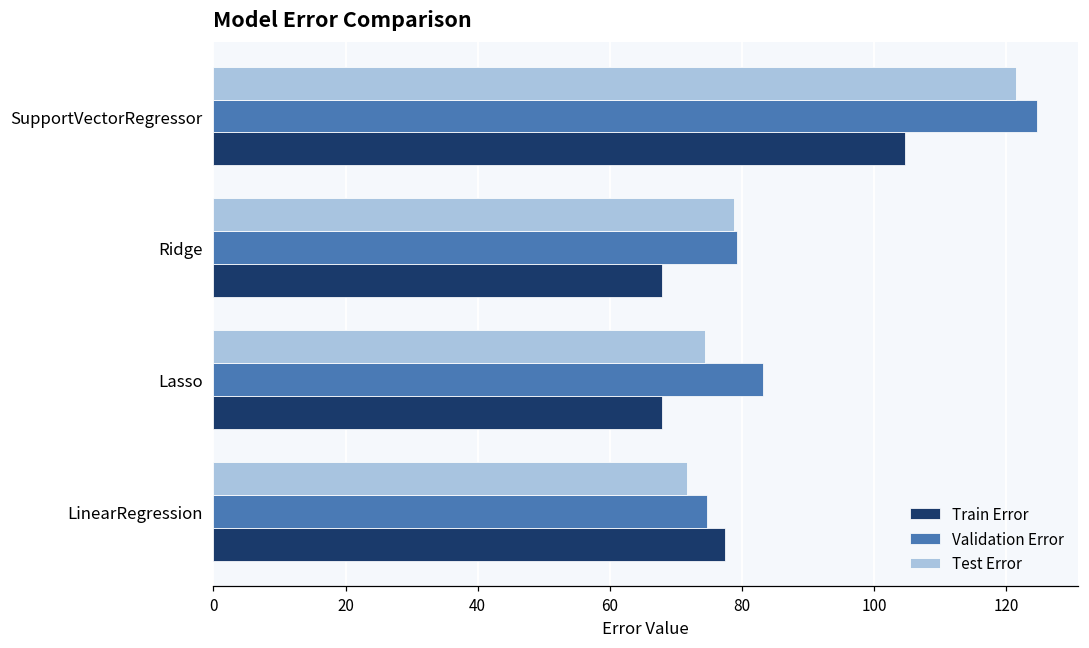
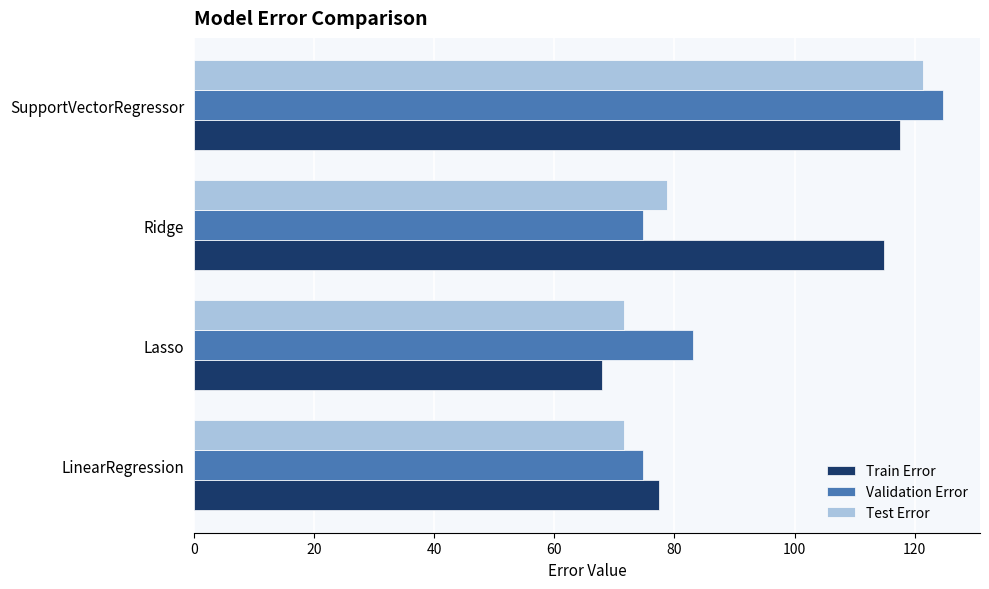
Train Error, SupportVectorRegressor: 105 -> 118
Validation Error, Ridge: 79 -> 75
Train Error, Ridge: 68 -> 115
Test Error, Lasso: 74 -> 72
